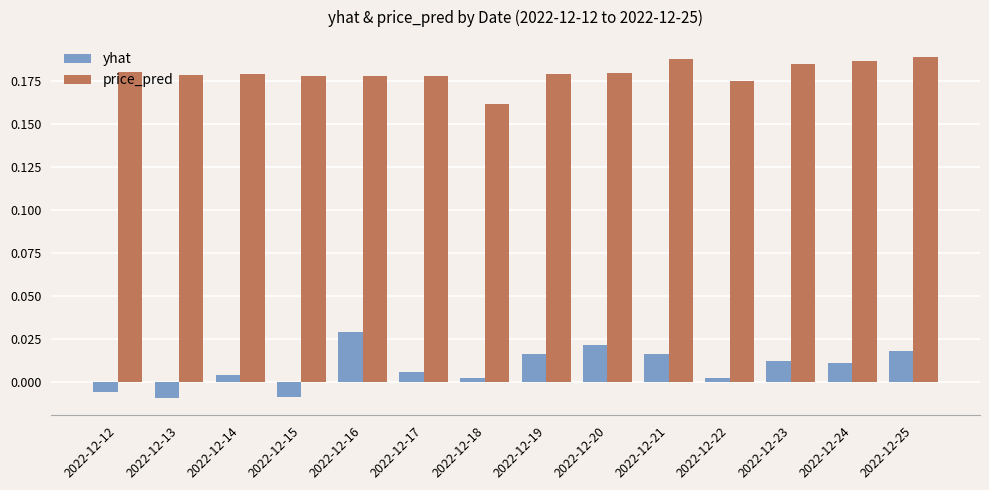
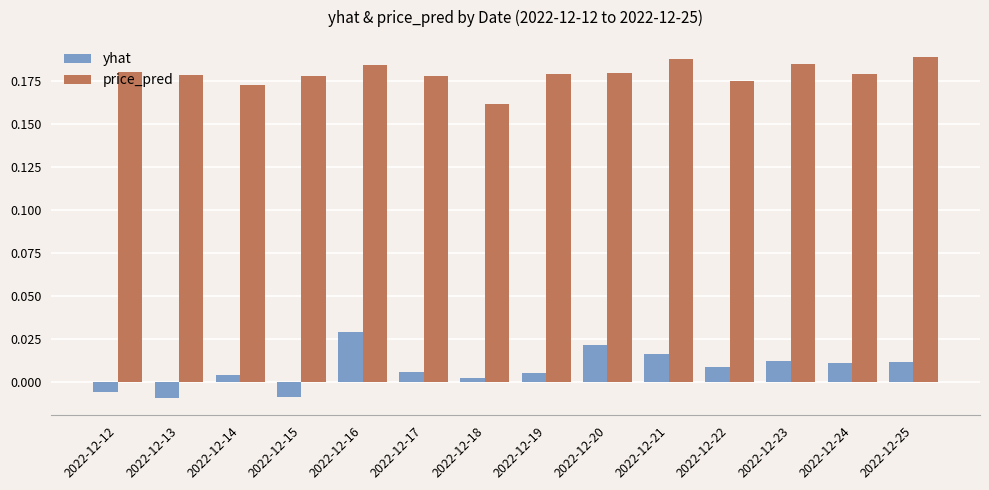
price_pred, 2022-12-14: 0.179 -> 0.172
price_pred, 2022-12-16: 0.178 -> 0.184
yhat, 2022-12-19: 0.016 -> 0.005
yhat, 2022-12-22: 0.002 -> 0.009
price_pred, 2022-12-24: 0.187 -> 0.179
yhat, 2022-12-25: 0.018 -> 0.012
